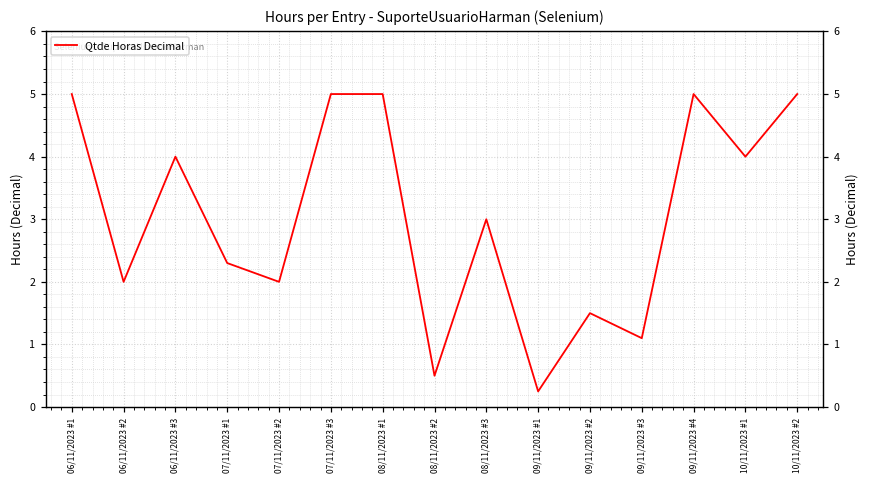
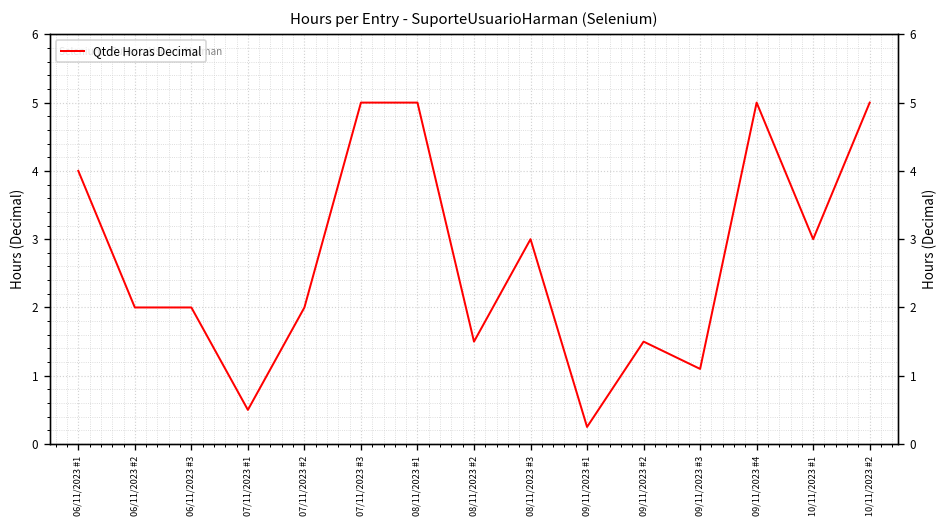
06/11/2023 #1: 5 -> 4
06/11/2023 #3: 4 -> 2
07/11/2023 #1: 2.3 -> 0.5
08/11/2023 #2: 0.5 -> 1.5
10/11/2023 #1: 4 -> 3
